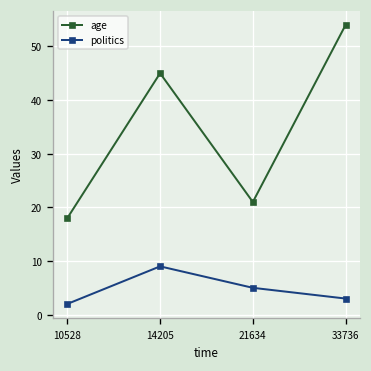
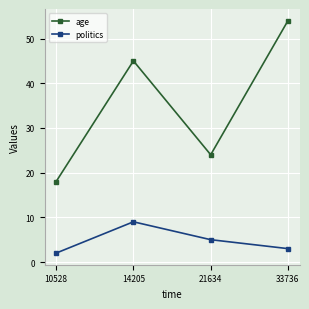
age, 21634: 21 -> 24
